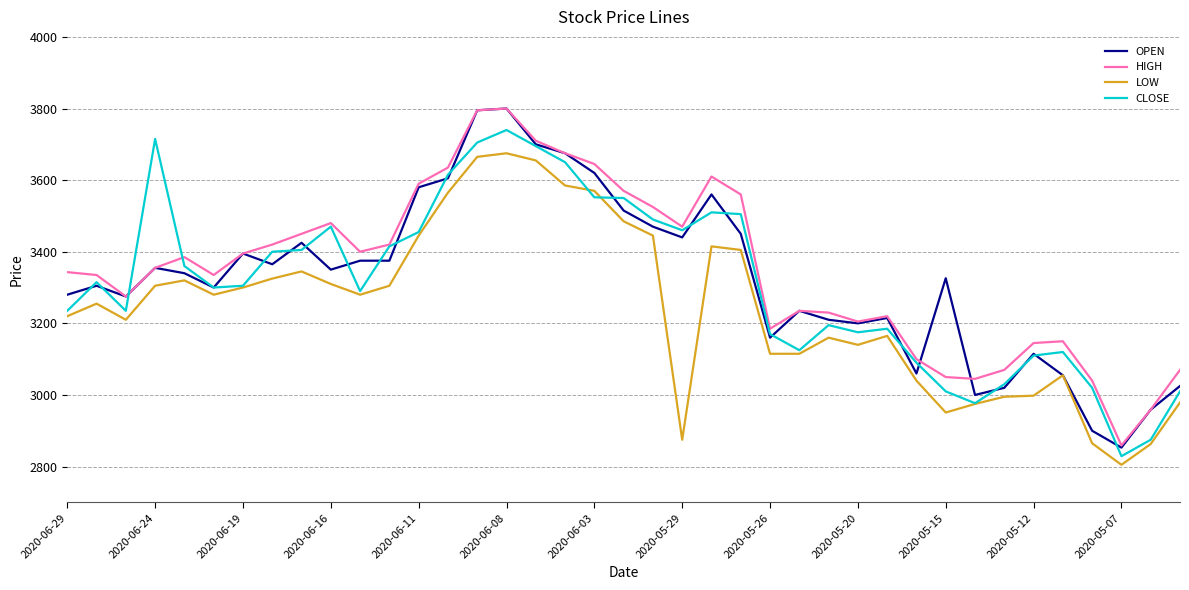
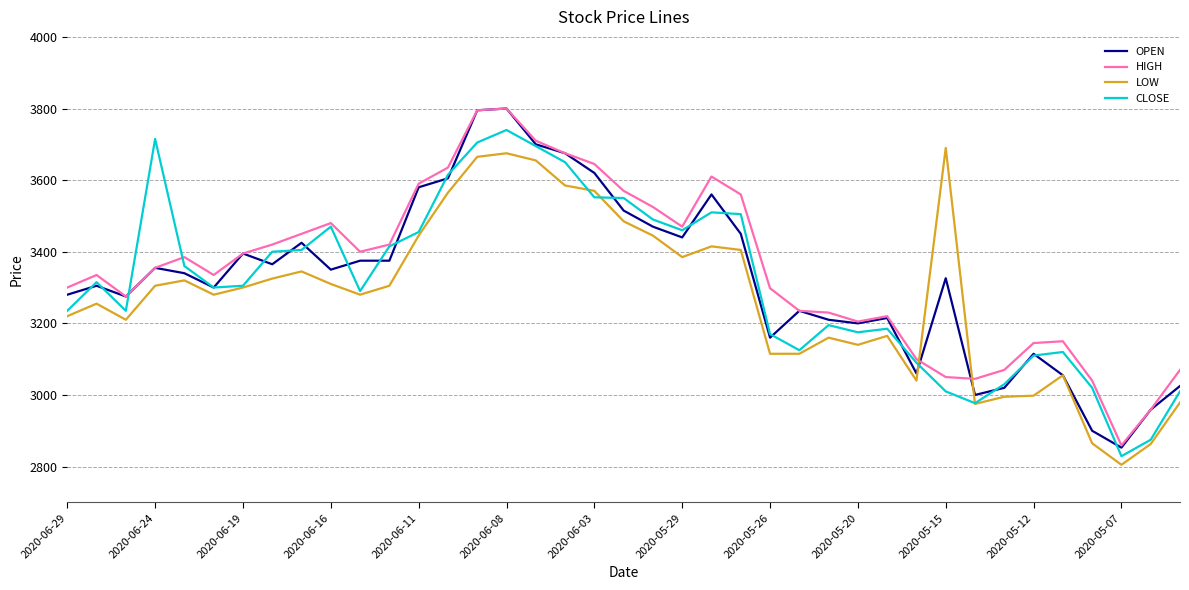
HIGH, 2020-06-29: 3340 -> 3300
LOW, 2020-05-29: 2880 -> 3390
HIGH, 2020-05-26: 3190 -> 3300
LOW, 2020-05-15: 2950 -> 3690
